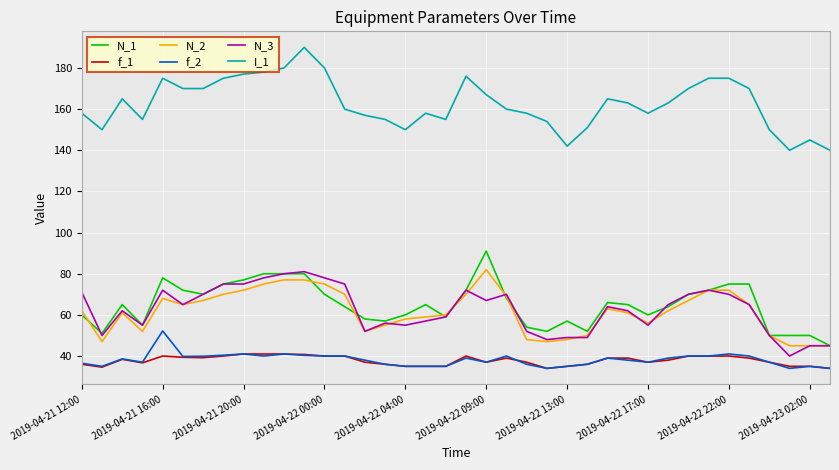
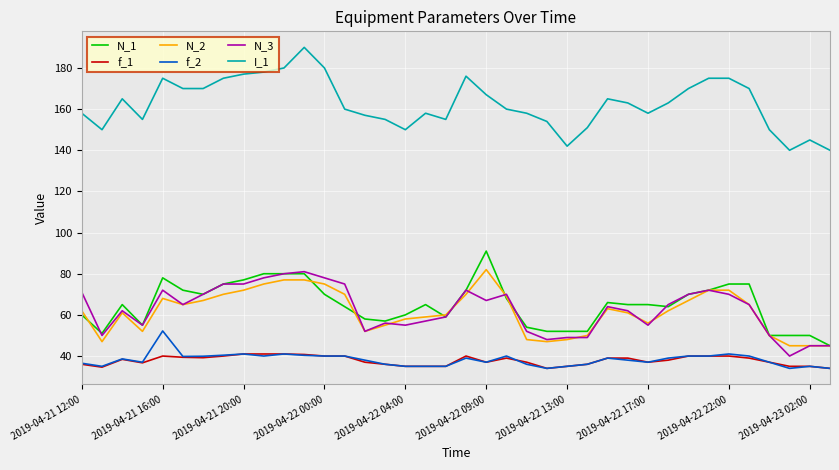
N_1, 2019-04-22 13:00: 57 -> 52
N_1, 2019-04-22 17:00: 60 -> 65
